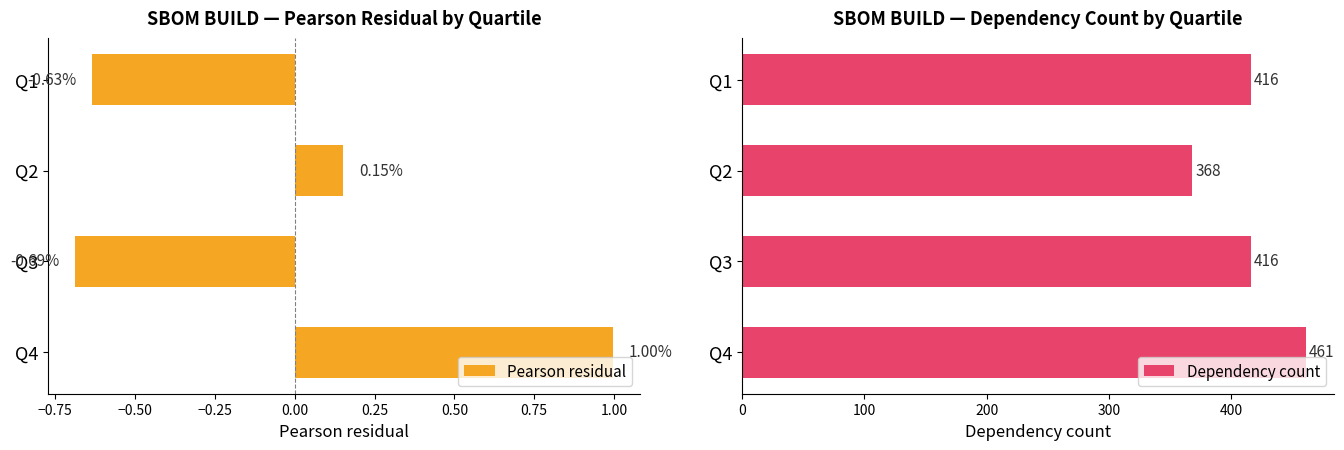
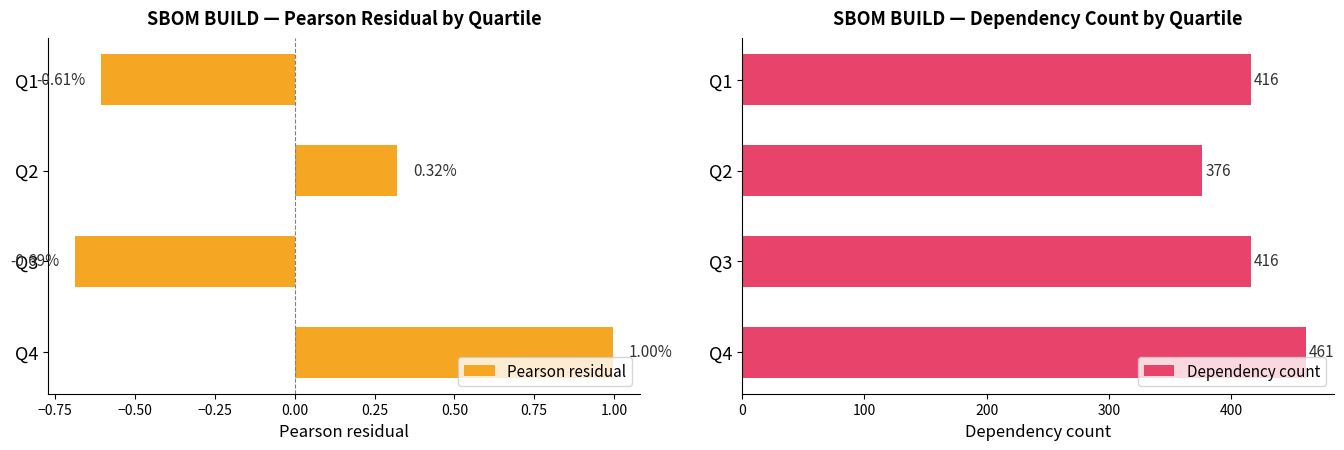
SBOM BUILD — Pearson Residual by Quartile, Q1: -0.63% -> -0.61%
SBOM BUILD — Pearson Residual by Quartile, Q2: 0.15% -> 0.32%
SBOM BUILD — Dependency Count by Quartile, Q2: 368 -> 376
